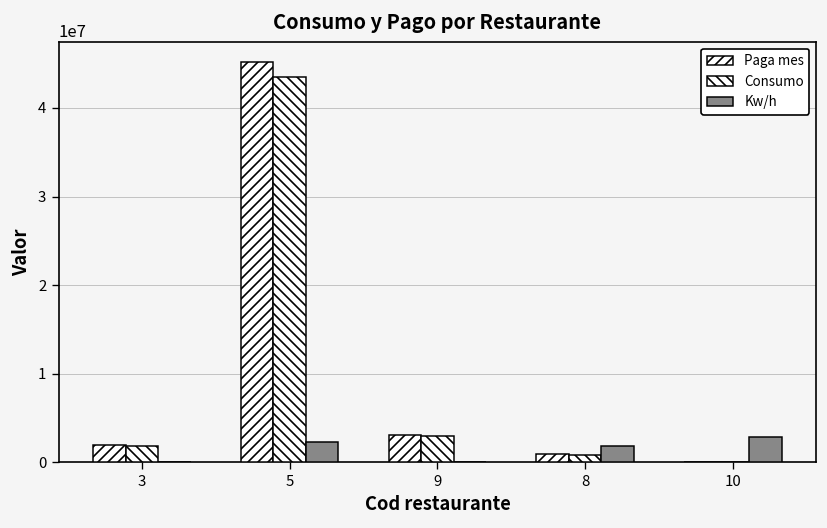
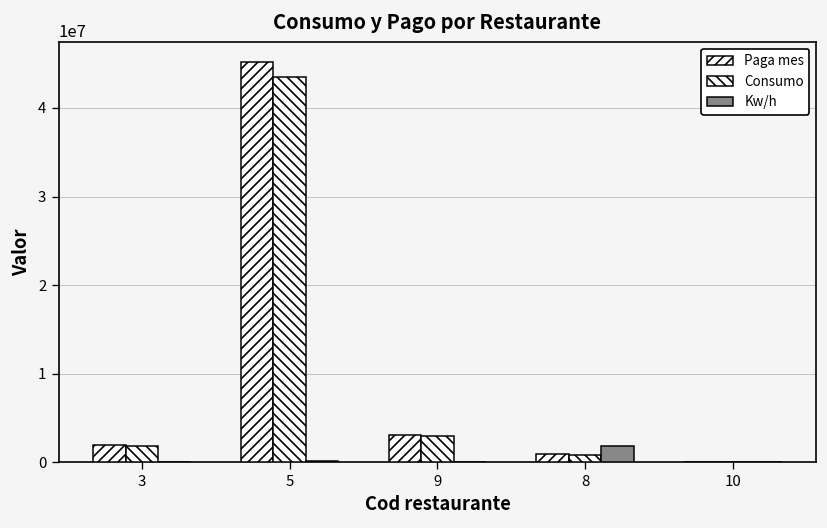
Kw/h, 5: 2000000 -> 0
Kw/h, 10: 3000000 -> 0
